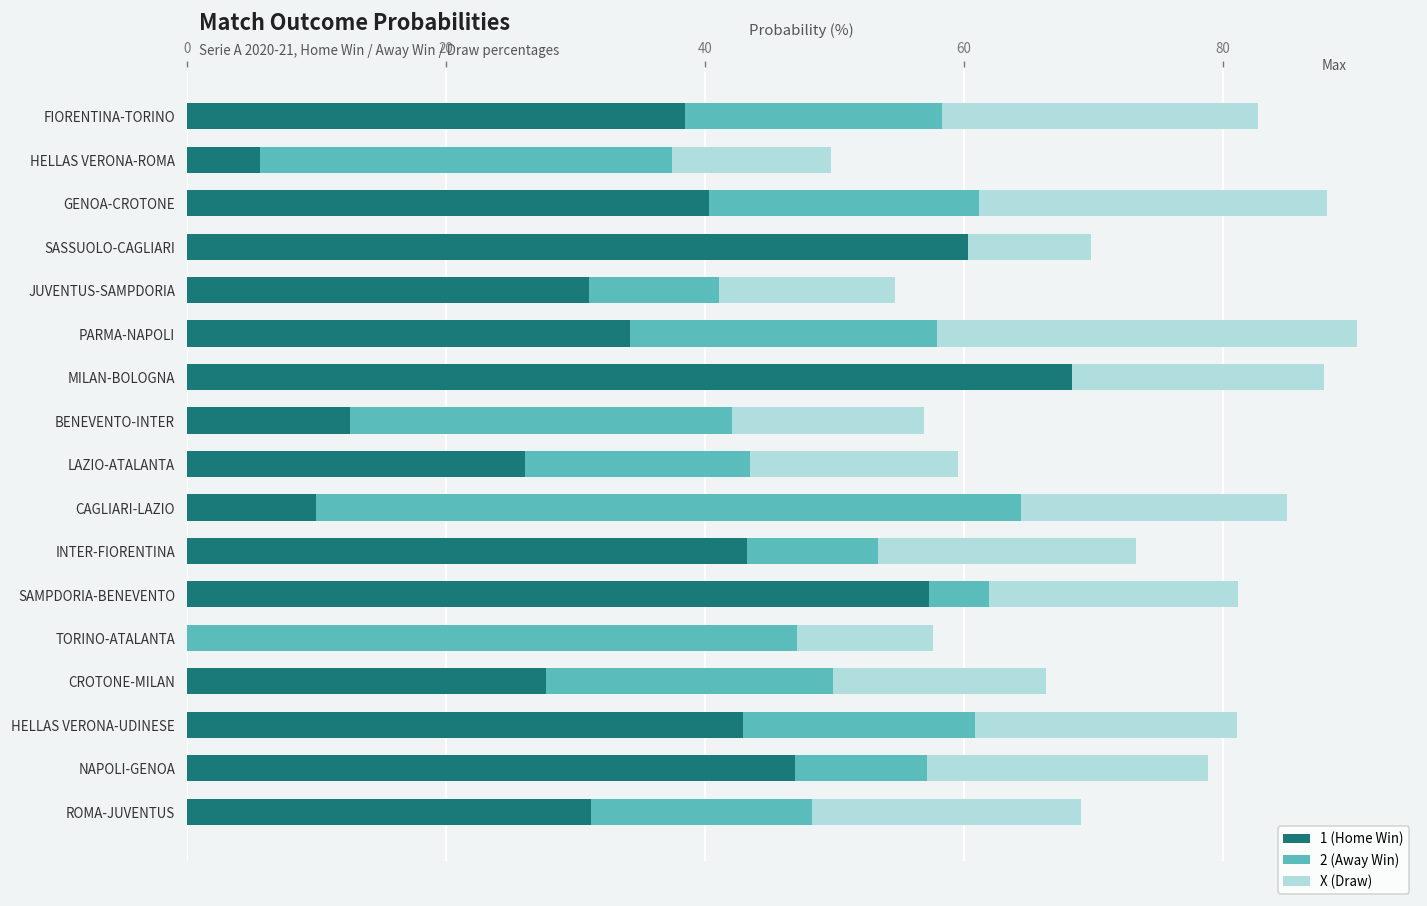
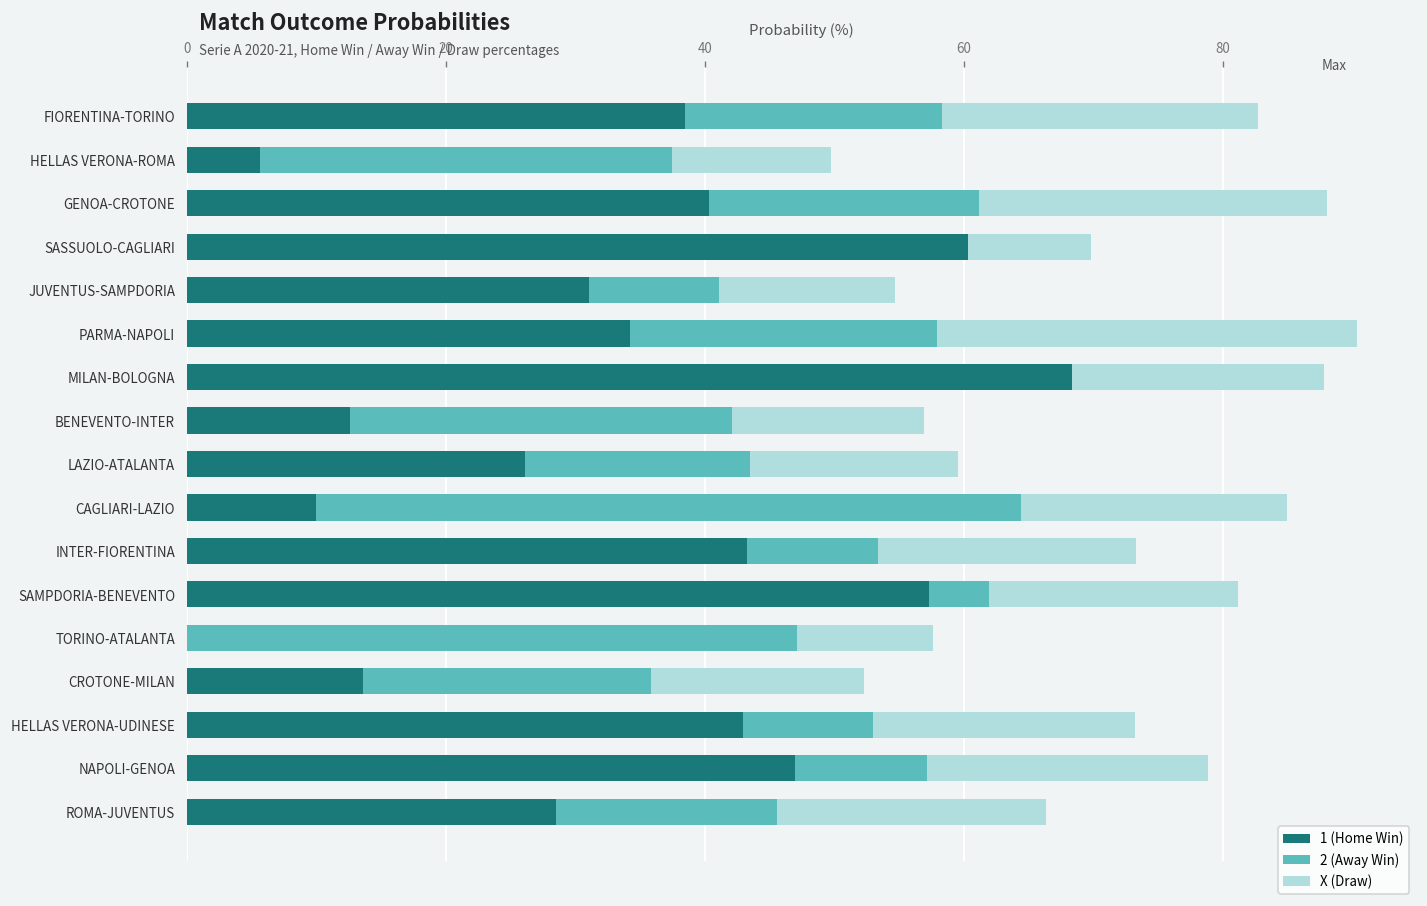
1 (Home Win), CROTONE-MILAN: 27.7 -> 13.6
2 (Away Win), HELLAS VERONA-UDINESE: 17.9 -> 10.1
1 (Home Win), ROMA-JUVENTUS: 31.2 -> 28.5
